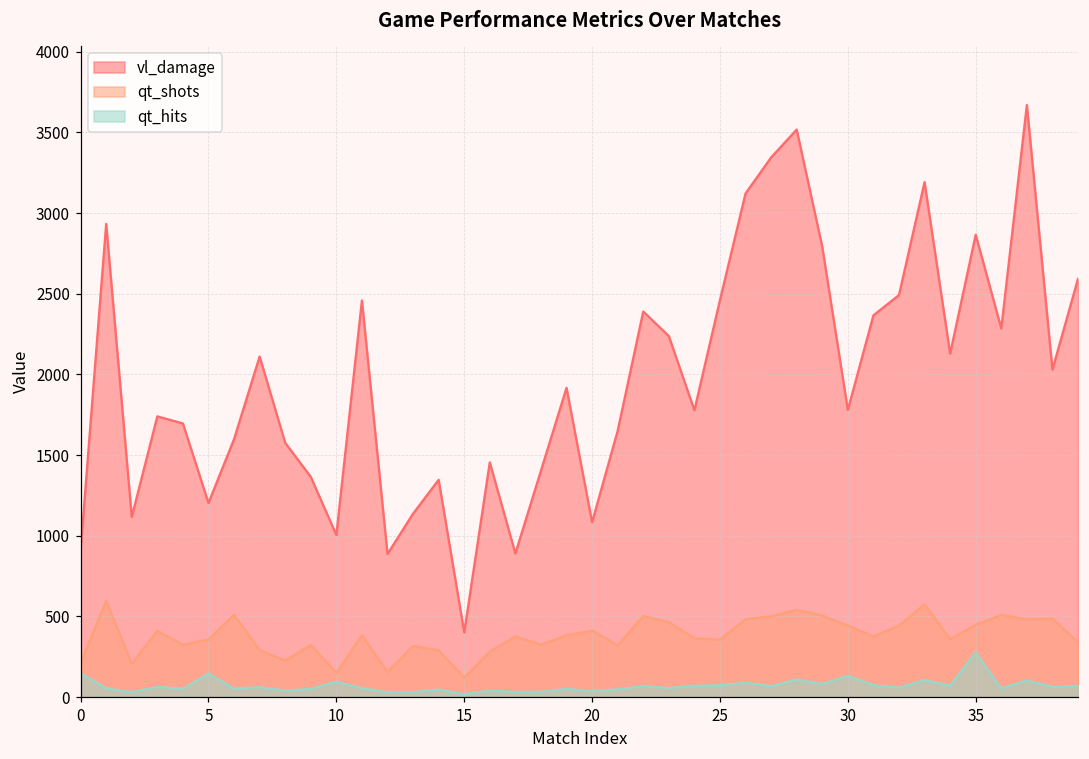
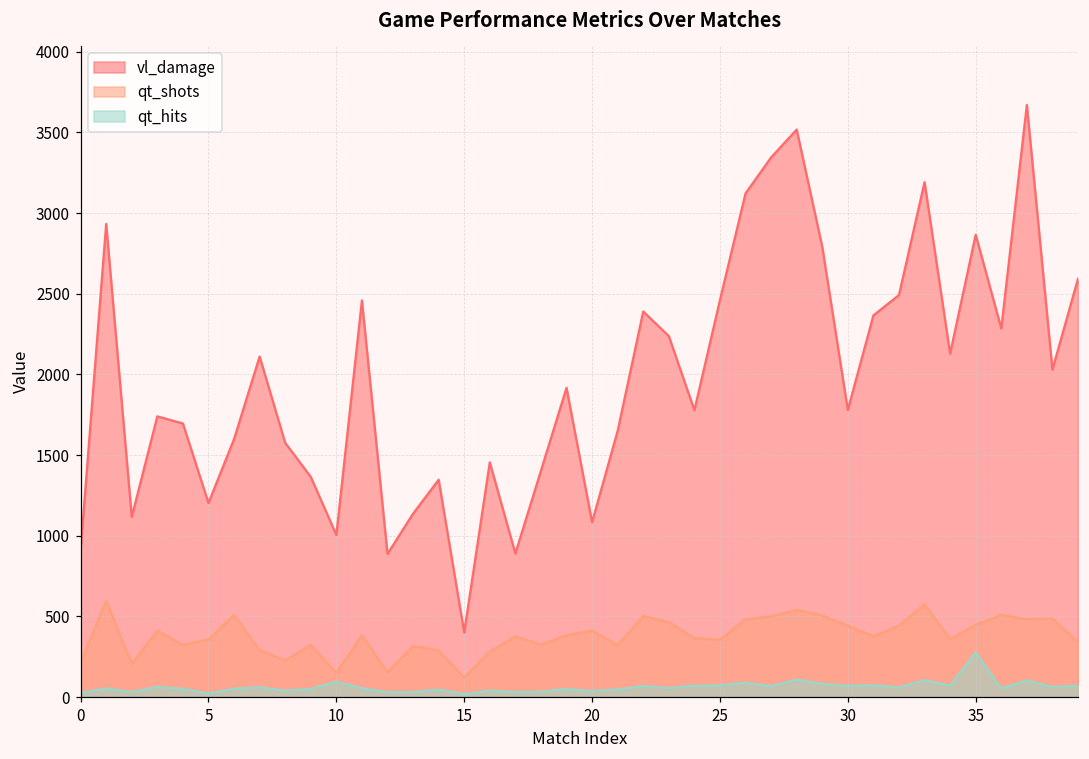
qt_hits, 0: 150 -> 30
qt_hits, 5: 150 -> 20
qt_hits, 30: 130 -> 70
